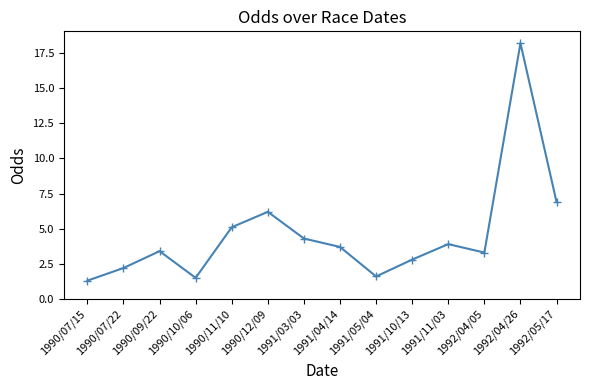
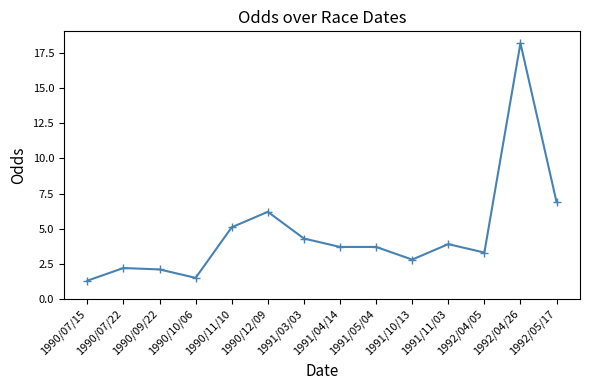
1990/09/22: 3.4 -> 2.1
1991/05/04: 1.6 -> 3.7
